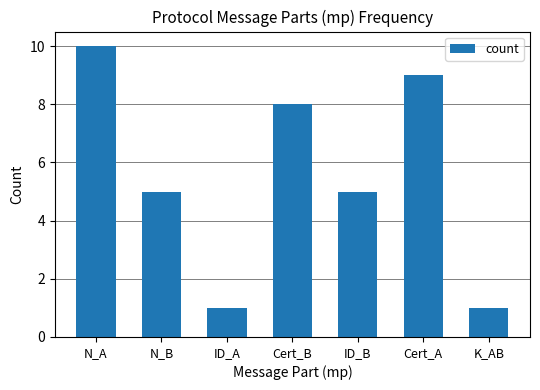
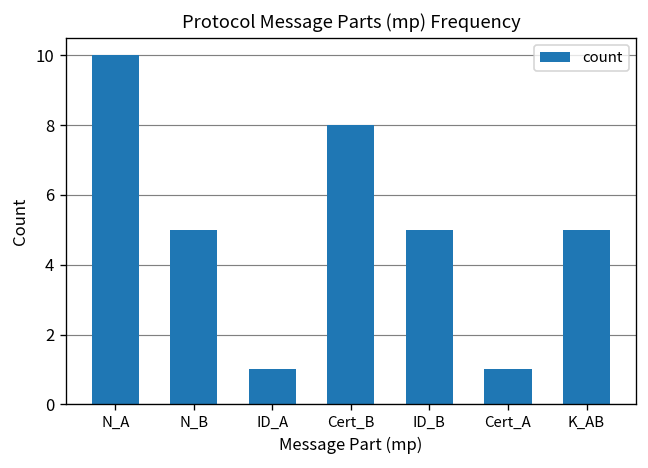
Cert_A: 9 -> 1
K_AB: 1 -> 5
